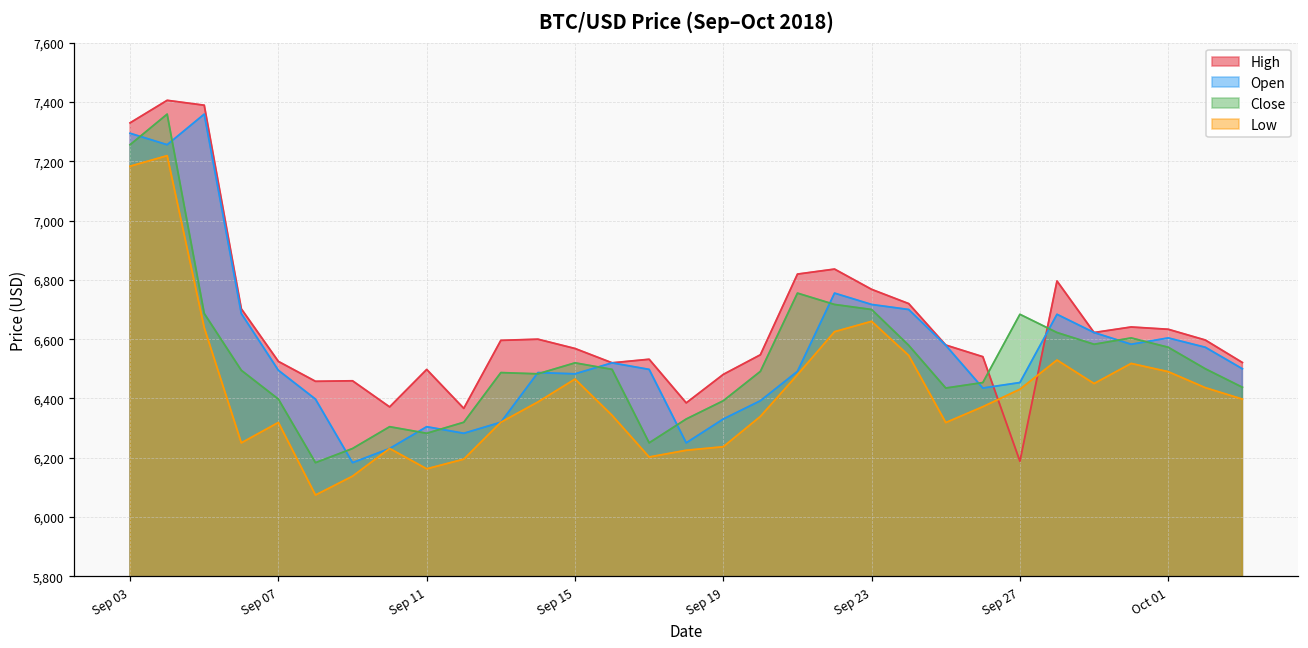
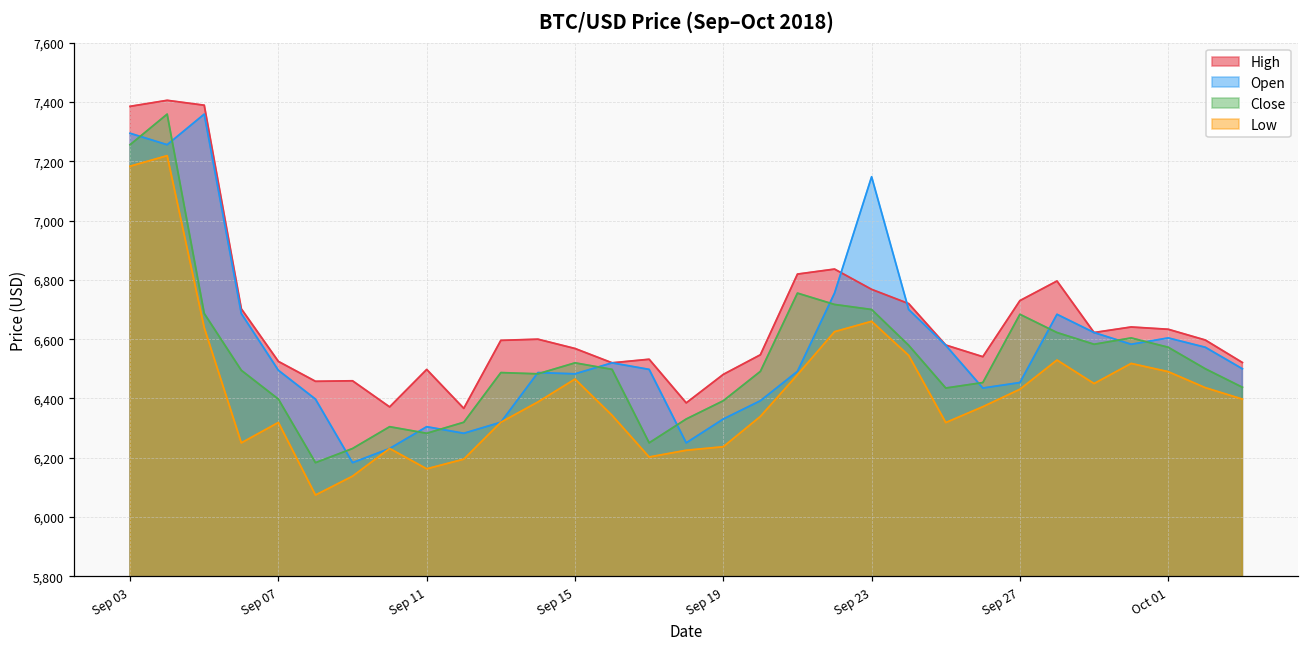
High, Sep 03: 7,330 -> 7,390
Open, Sep 23: 6,720 -> 7,150
High, Sep 27: 6,190 -> 6,730
